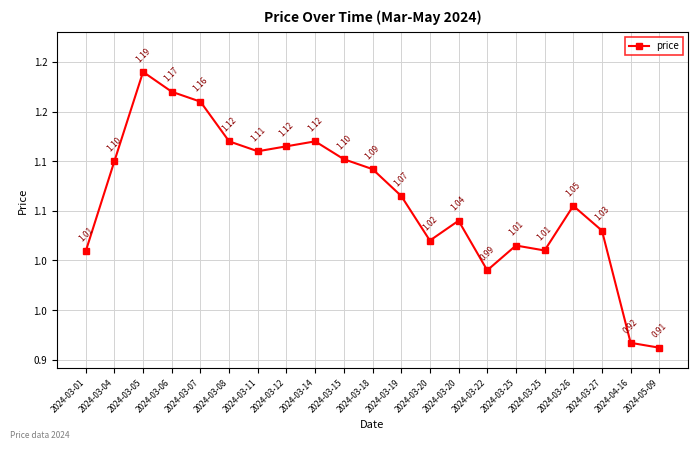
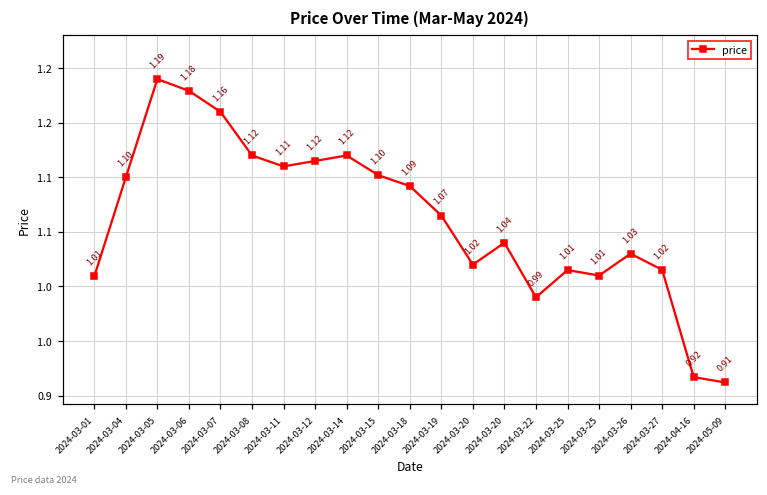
2024-03-06: 1.17 -> 1.18
2024-03-26: 1.05 -> 1.03
2024-03-27: 1.03 -> 1.02
